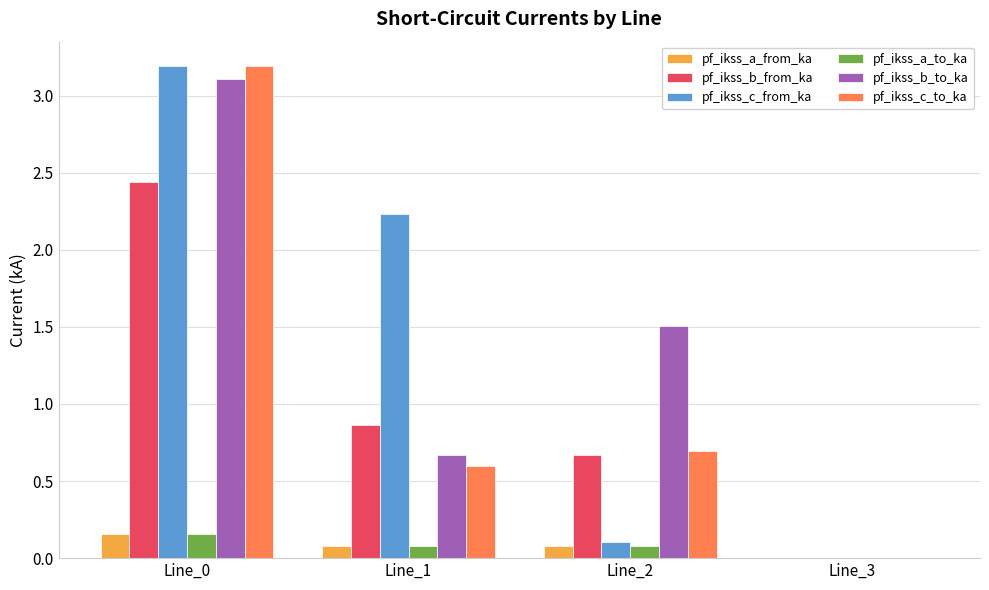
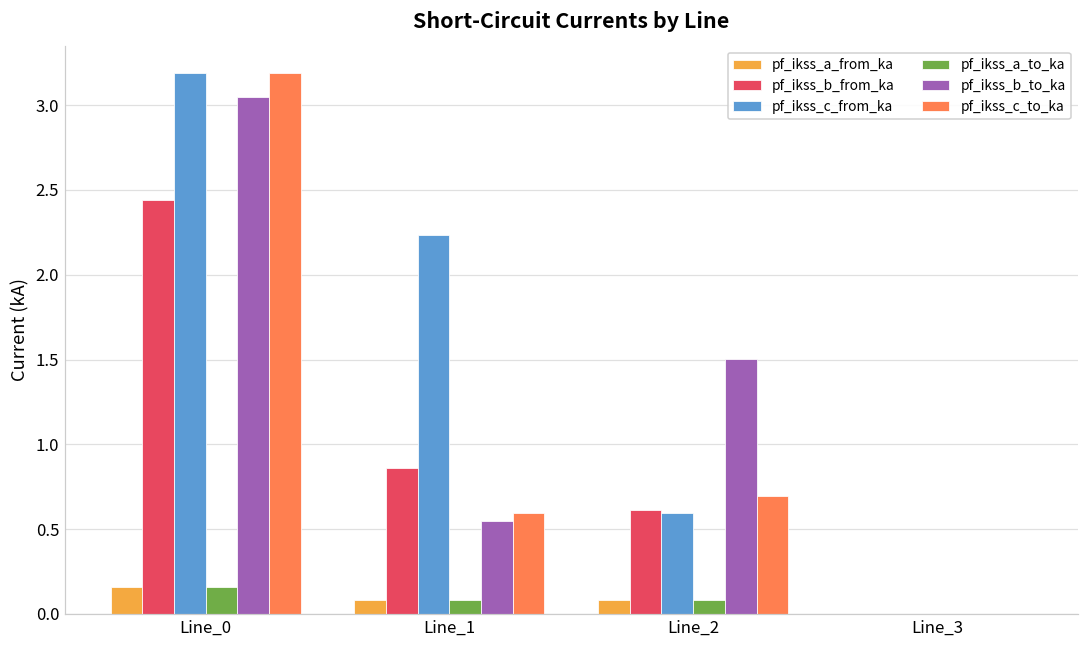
pf_ikss_b_to_ka, Line_0: 3.11 -> 3.05
pf_ikss_b_to_ka, Line_1: 0.67 -> 0.55
pf_ikss_b_from_ka, Line_2: 0.67 -> 0.61
pf_ikss_c_from_ka, Line_2: 0.11 -> 0.60
